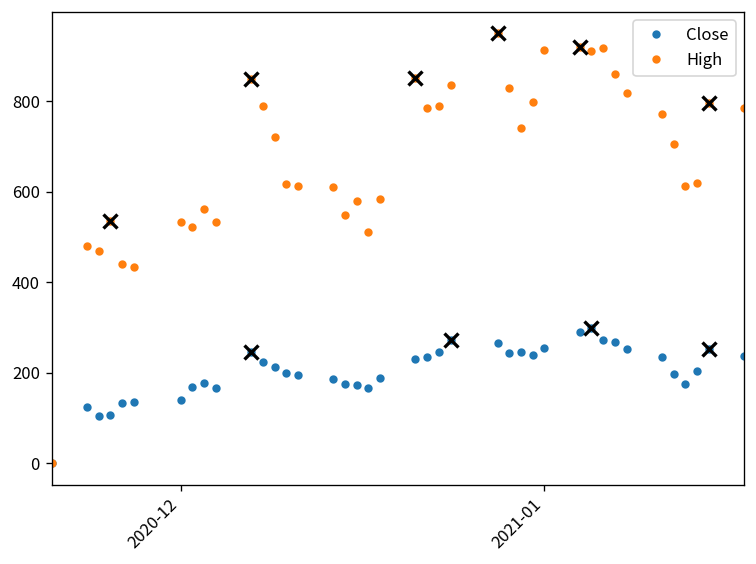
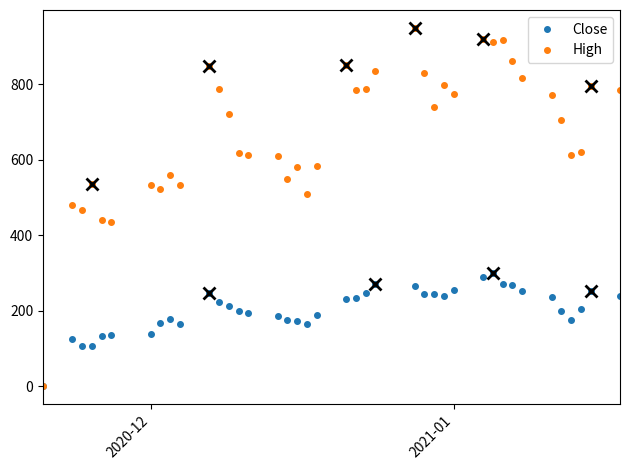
High, 2021-01: 910 -> 780
